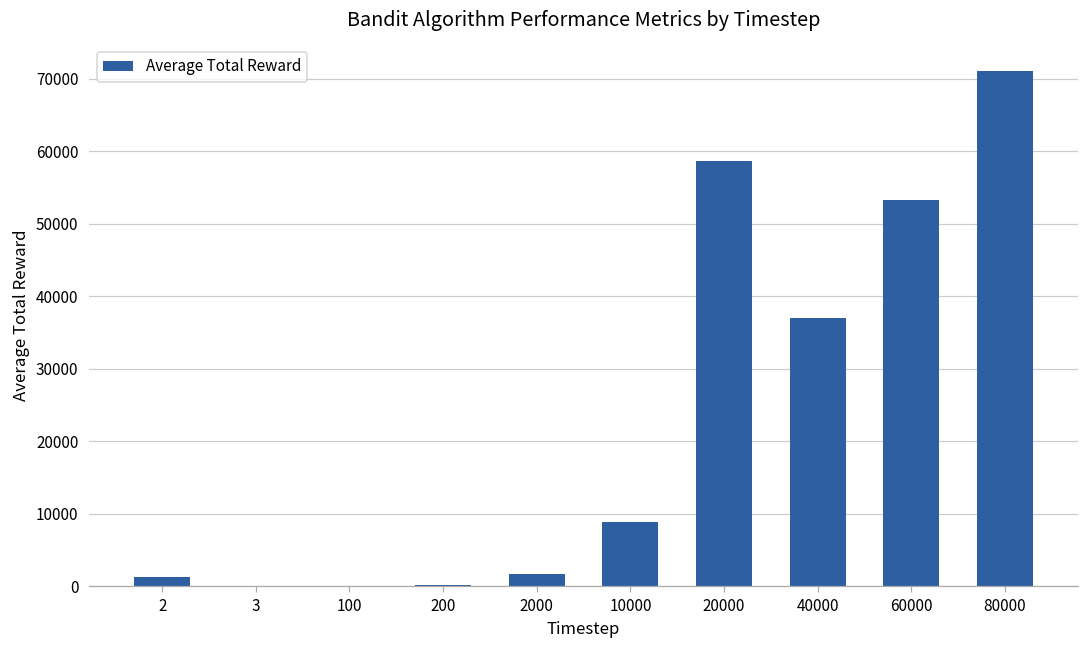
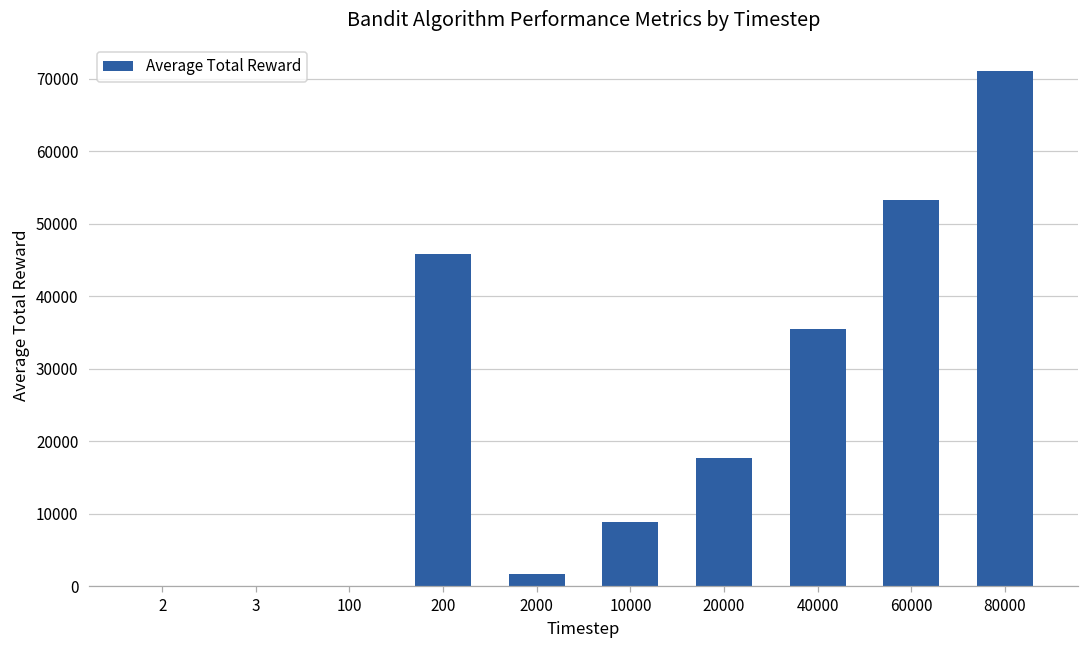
2: 1000 -> 0
200: 0 -> 46000
20000: 59000 -> 18000
40000: 37000 -> 36000
